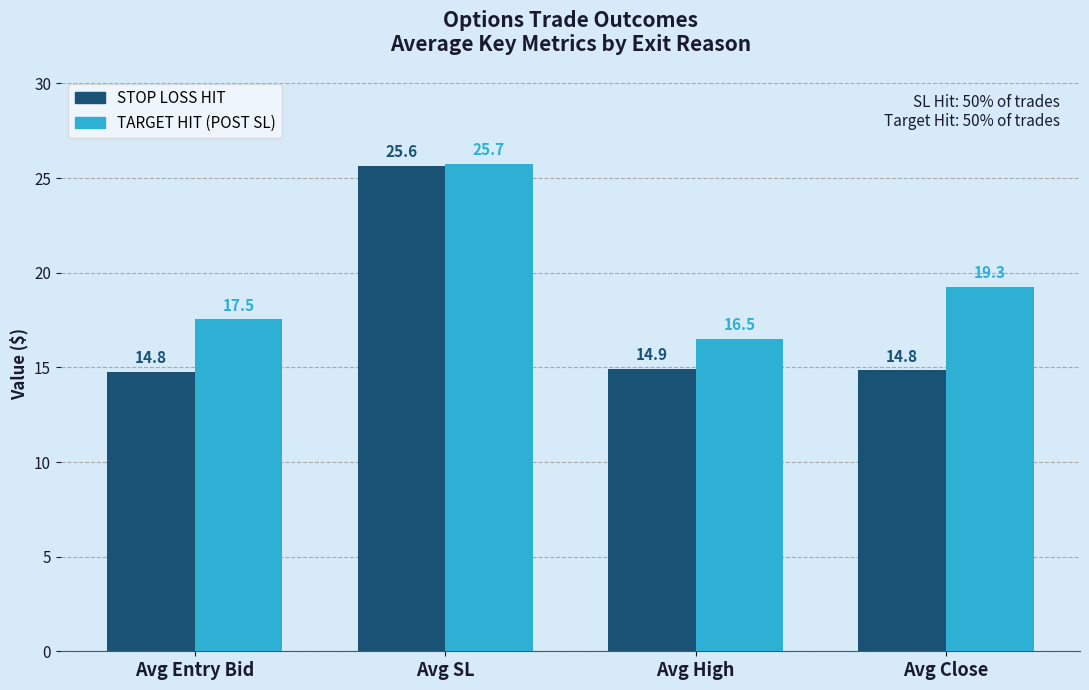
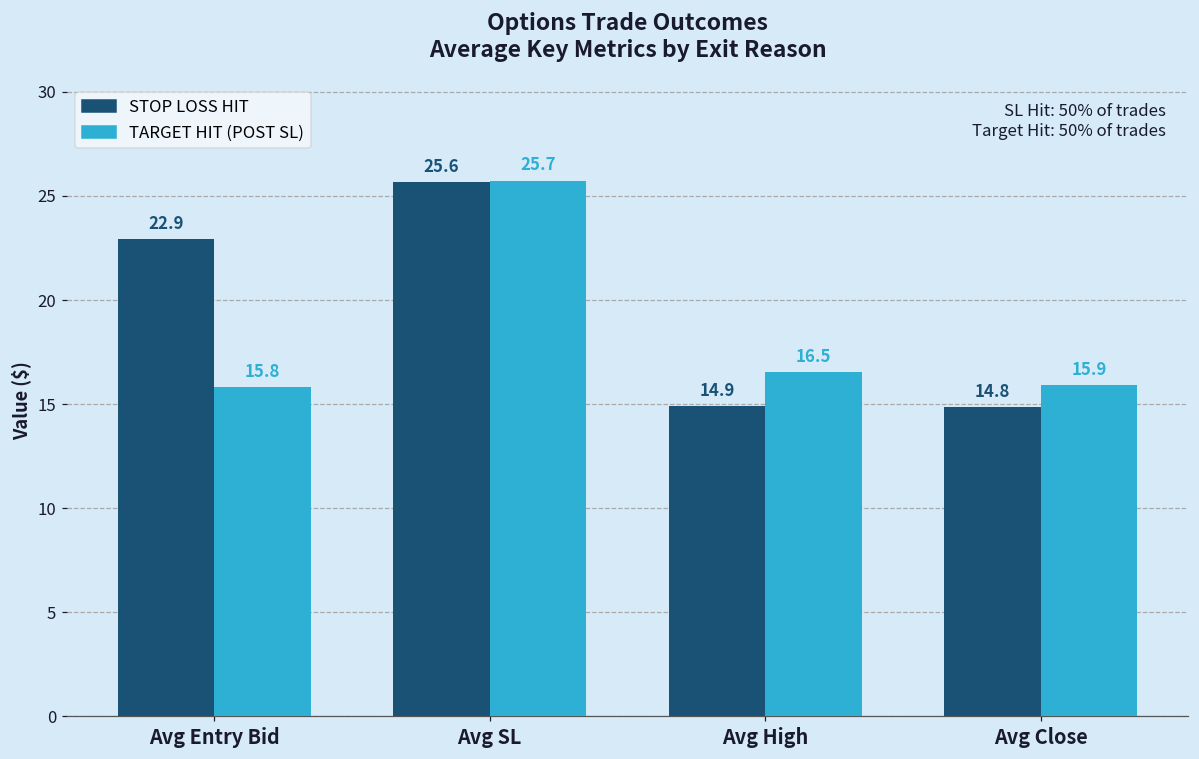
STOP LOSS HIT, Avg Entry Bid: 14.8 -> 22.9
TARGET HIT (POST SL), Avg Entry Bid: 17.5 -> 15.8
TARGET HIT (POST SL), Avg Close: 19.3 -> 15.9
